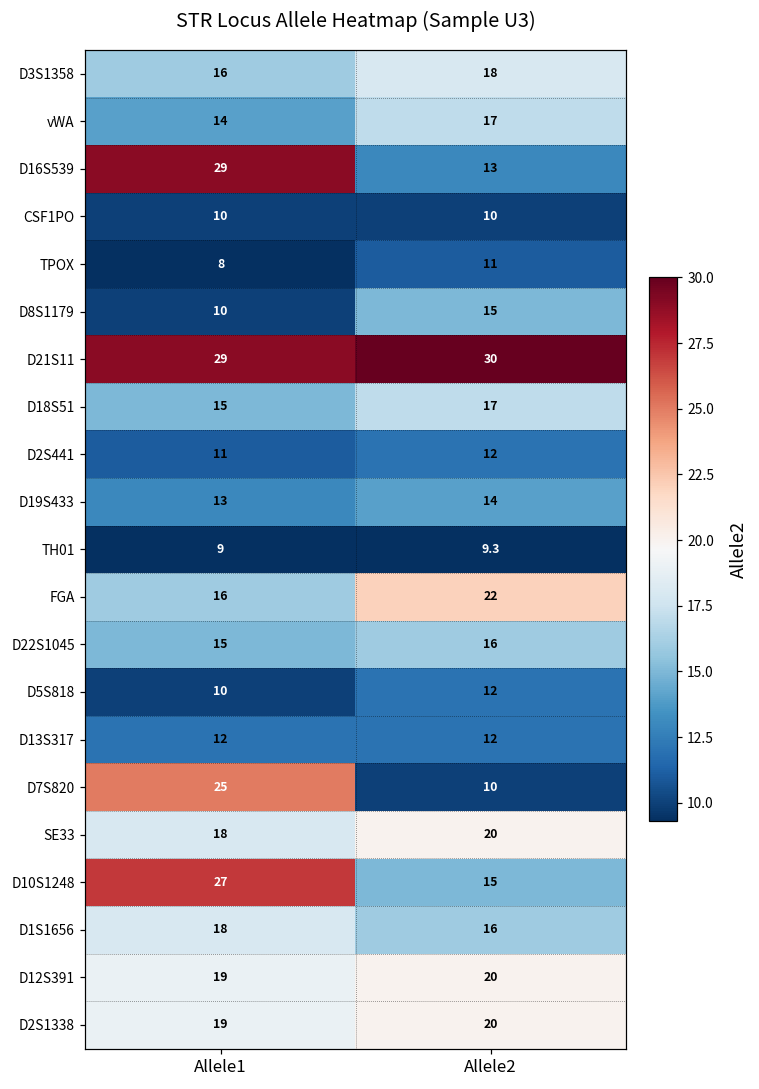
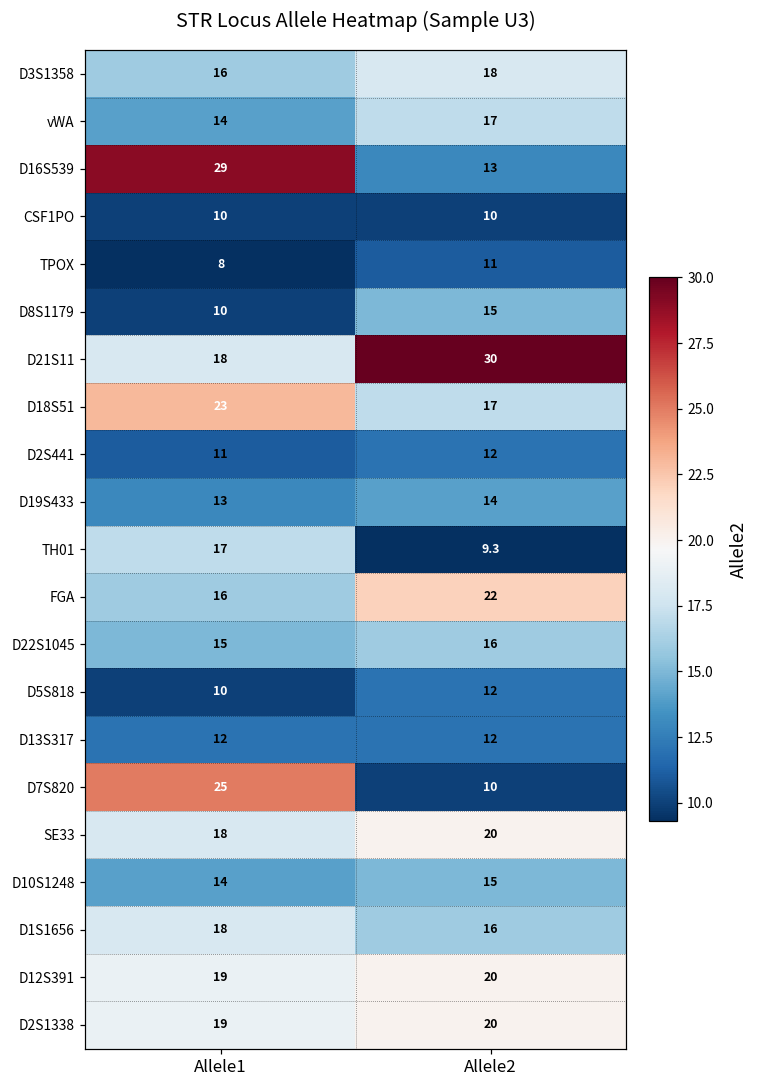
D21S11, Allele1: 29 -> 18
D18S51, Allele1: 15 -> 23
TH01, Allele1: 9 -> 17
D10S1248, Allele1: 27 -> 14
